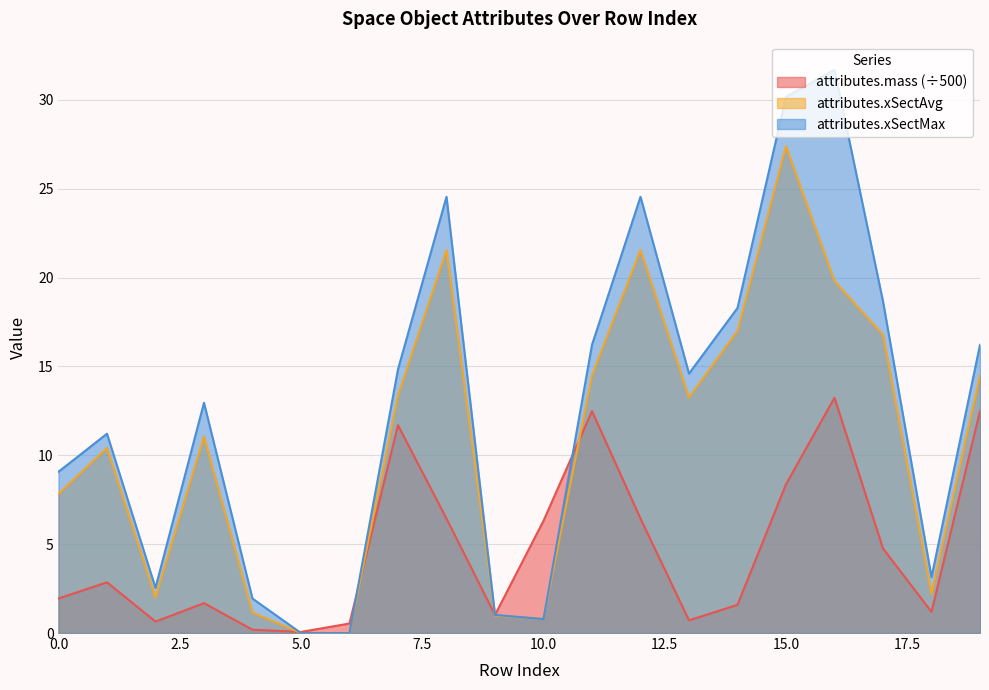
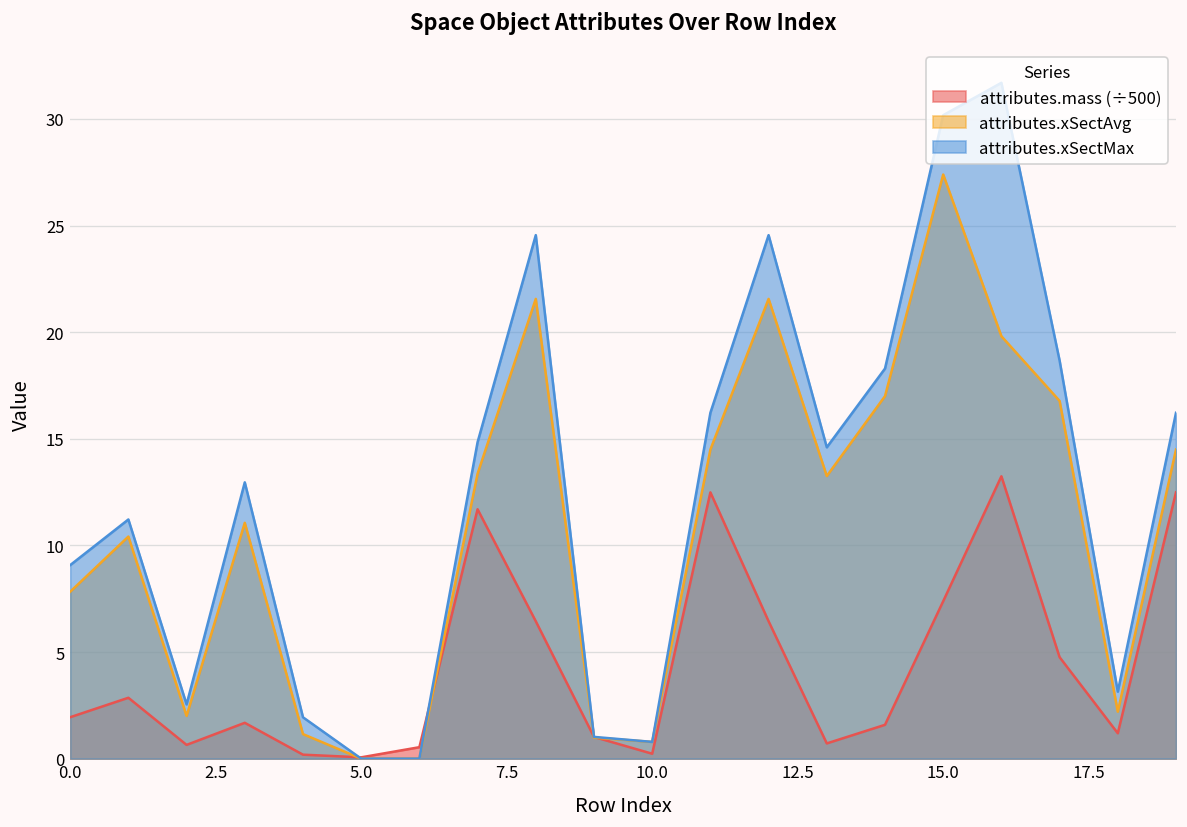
attributes.mass (÷500), 10.0: 6.3 -> 0.2
attributes.mass (÷500), 15.0: 8.4 -> 7.4
